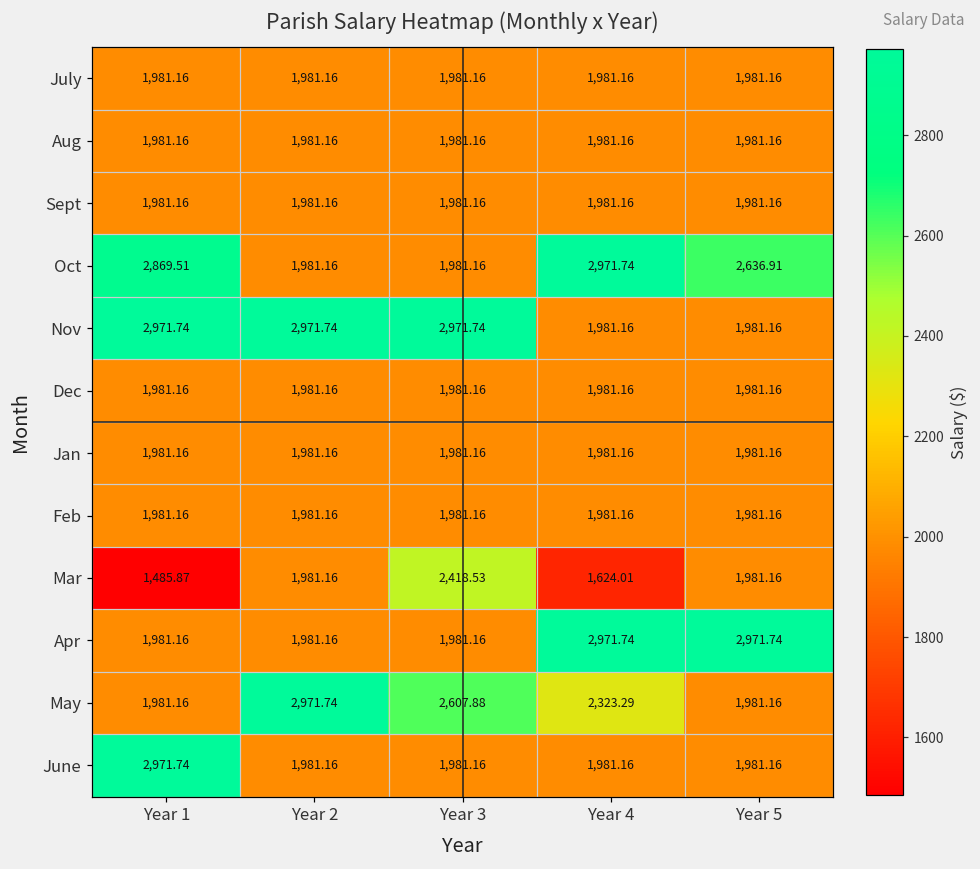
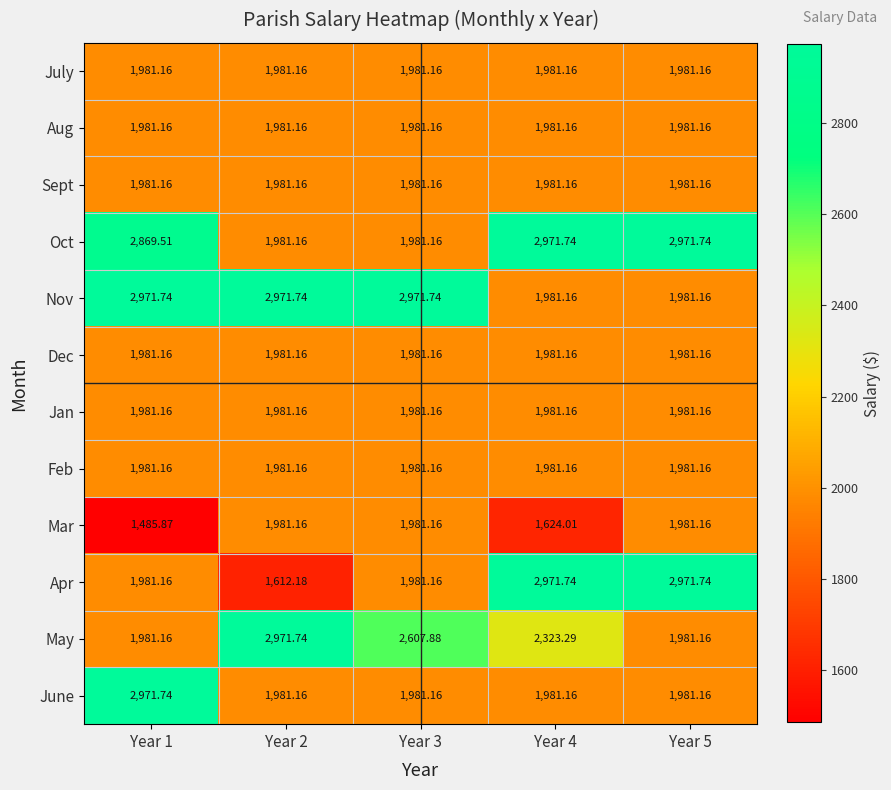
Oct, Year 5: 2,636.91 -> 2,971.74
Mar, Year 3: 2,418.53 -> 1,981.16
Apr, Year 2: 1,981.16 -> 1,612.18
